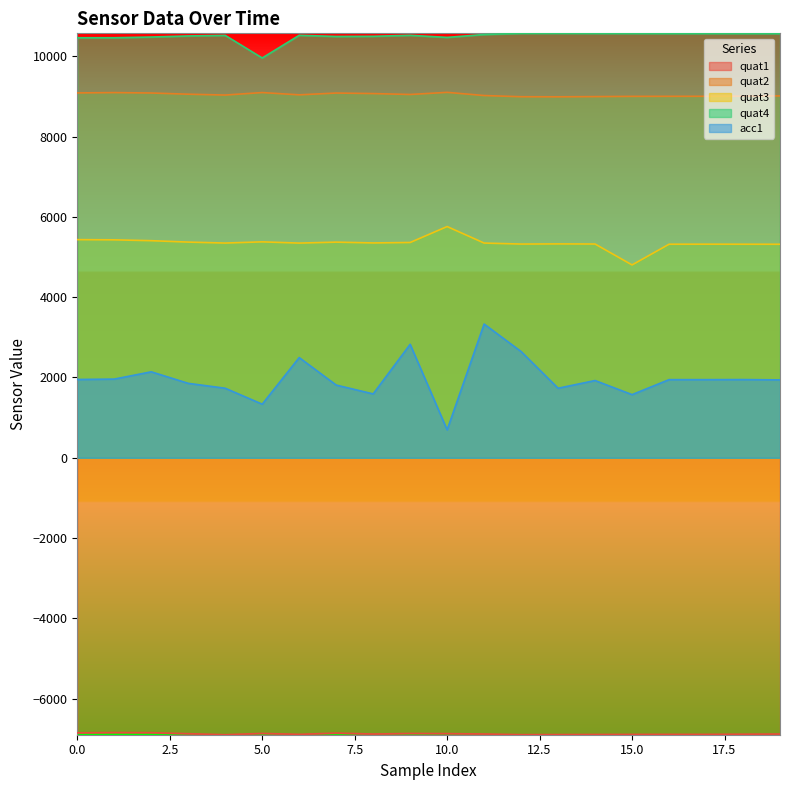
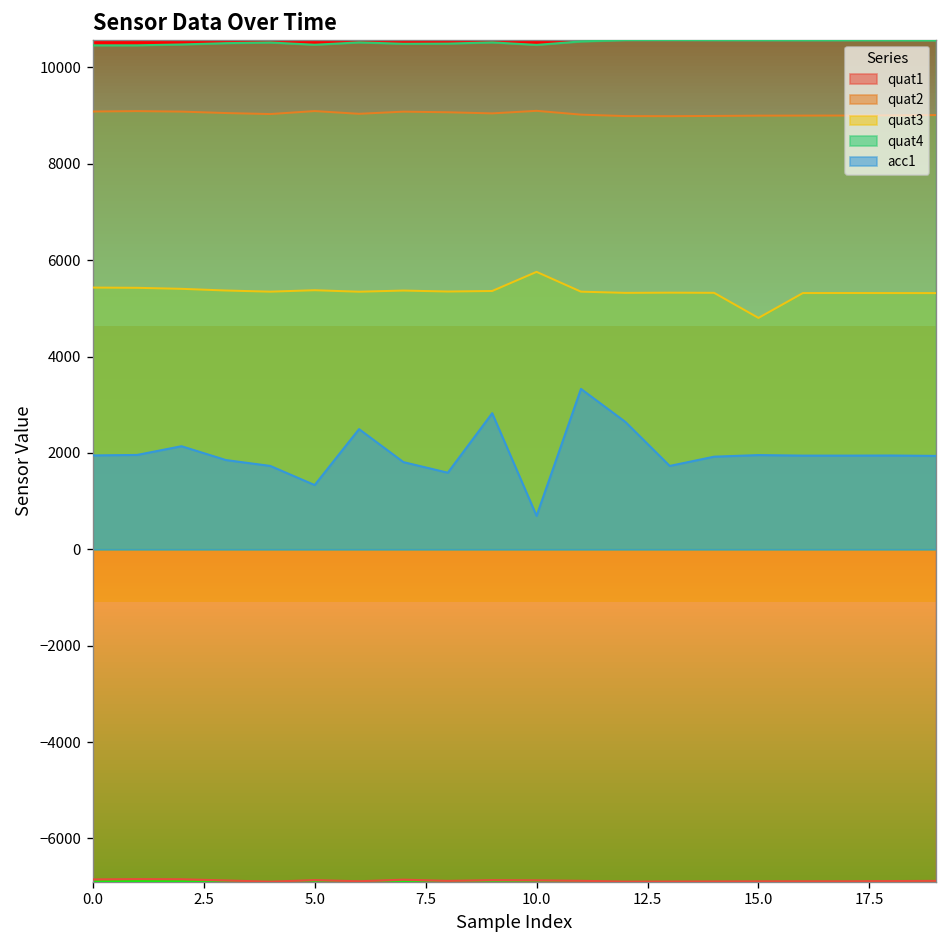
quat4, 5.0: 10000 -> 10500
acc1, 15.0: 1600 -> 2000
